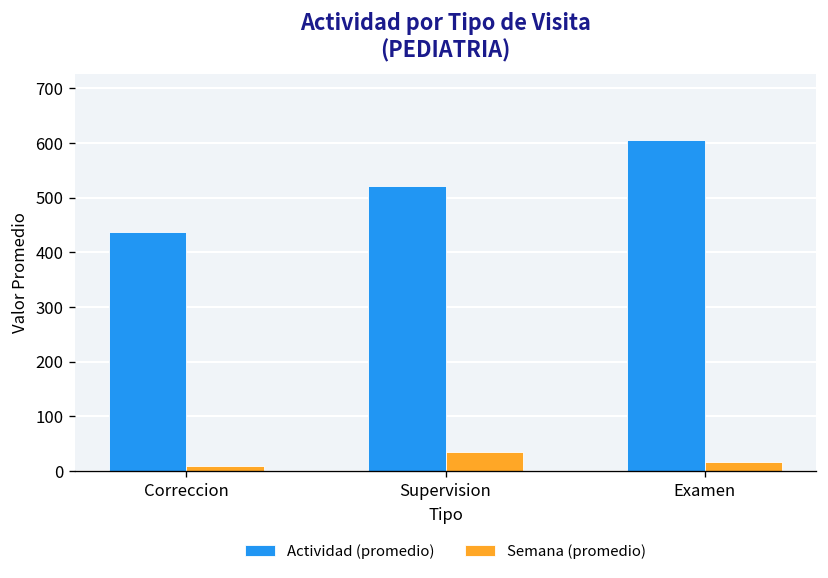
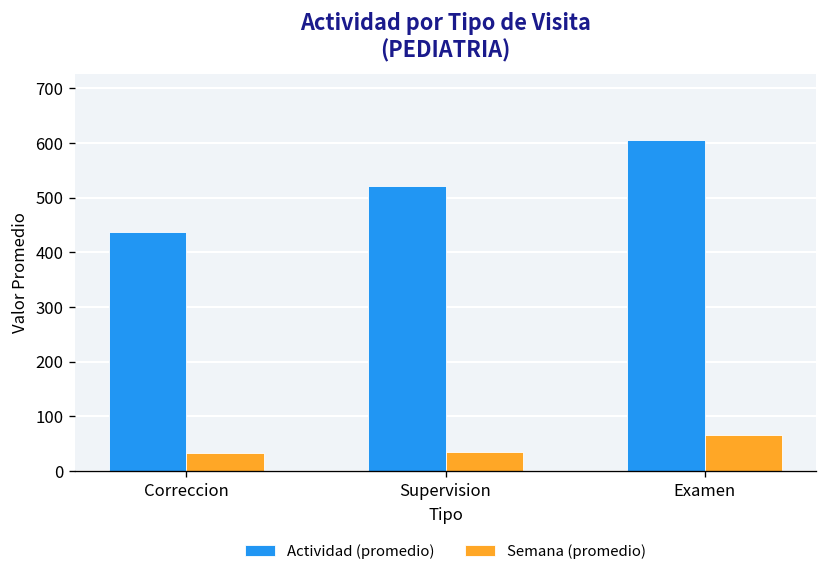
Semana (promedio), Correccion: 10 -> 30
Semana (promedio), Examen: 20 -> 70
